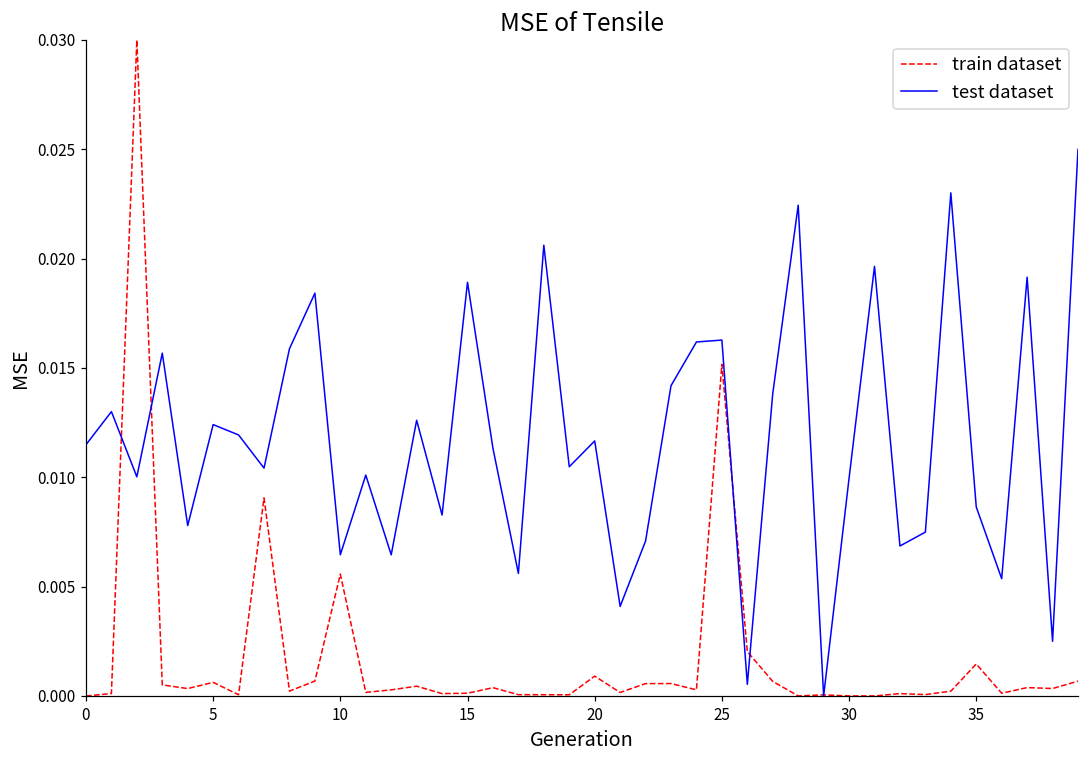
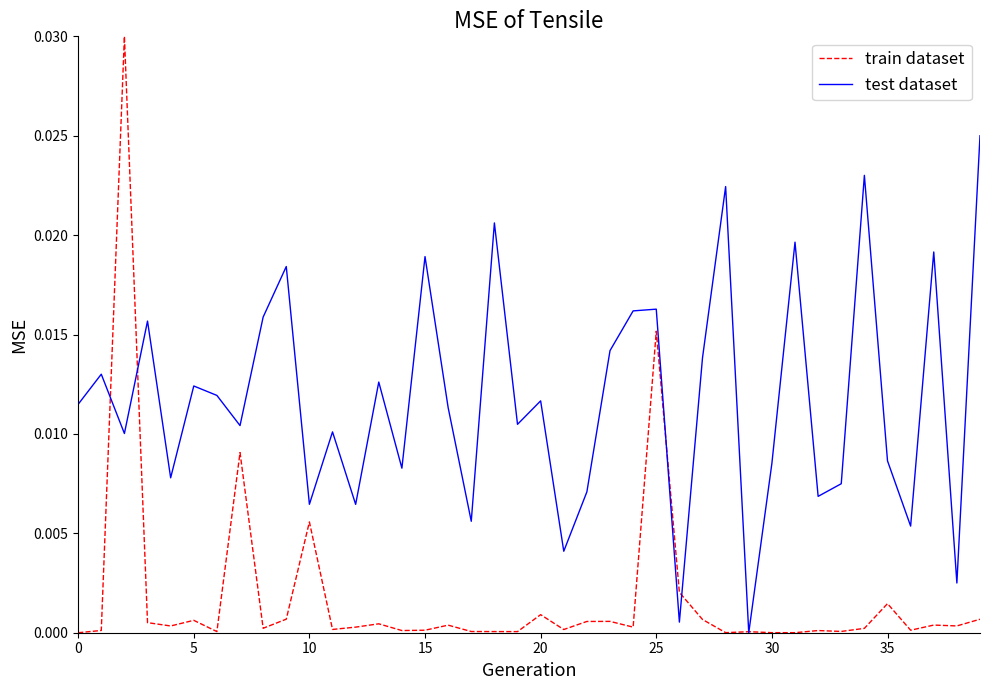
test dataset, 30: 0.0100 -> 0.0085
